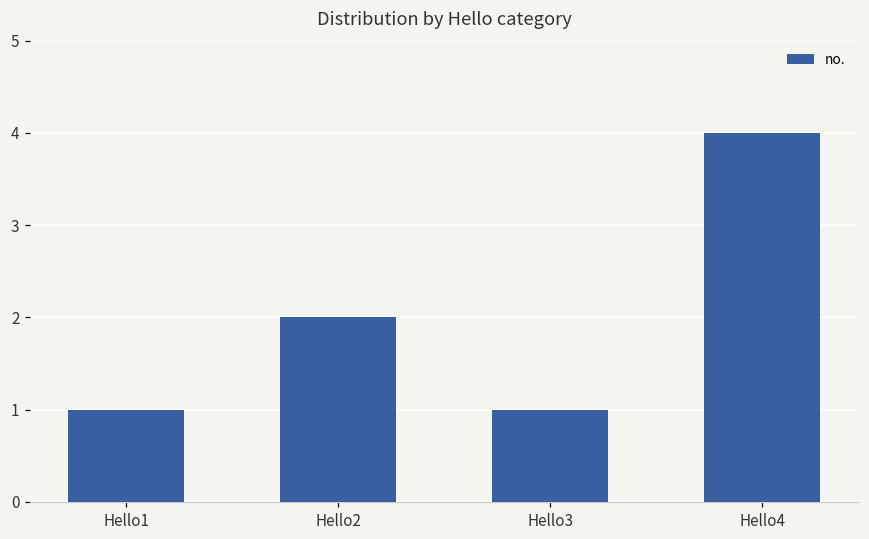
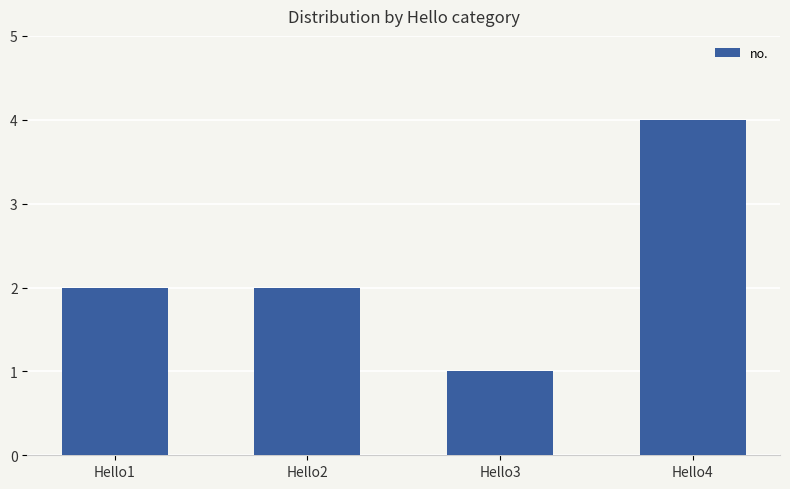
Hello1: 1 -> 2
